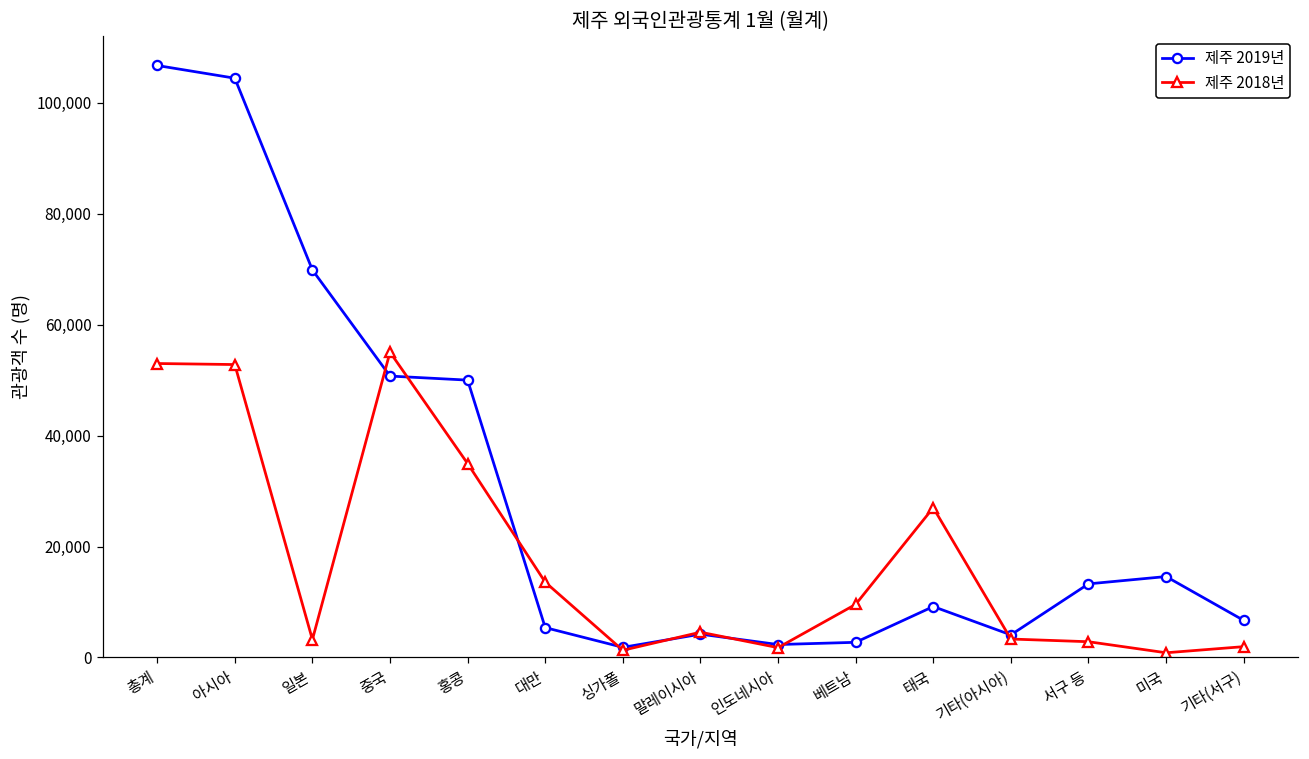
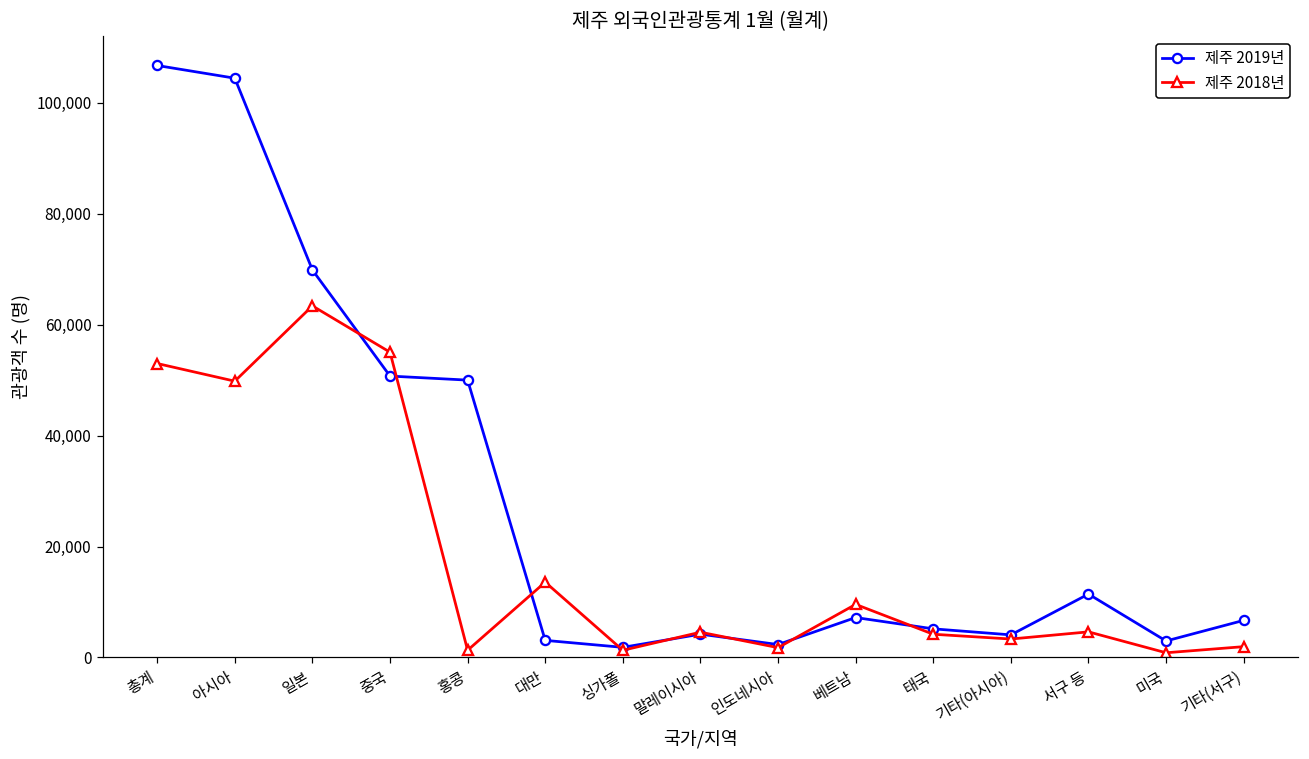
제주 2018년, 아시아: 53,000 -> 50,000
제주 2018년, 일본: 3,000 -> 63,000
제주 2018년, 홍콩: 35,000 -> 1,000
제주 2019년, 대만: 5,000 -> 3,000
제주 2019년, 베트남: 3,000 -> 7,000
제주 2019년, 태국: 9,000 -> 5,000
제주 2018년, 태국: 27,000 -> 4,000
제주 2019년, 서구 등: 13,000 -> 11,000
제주 2018년, 서구 등: 3,000 -> 5,000
제주 2019년, 미국: 15,000 -> 3,000
